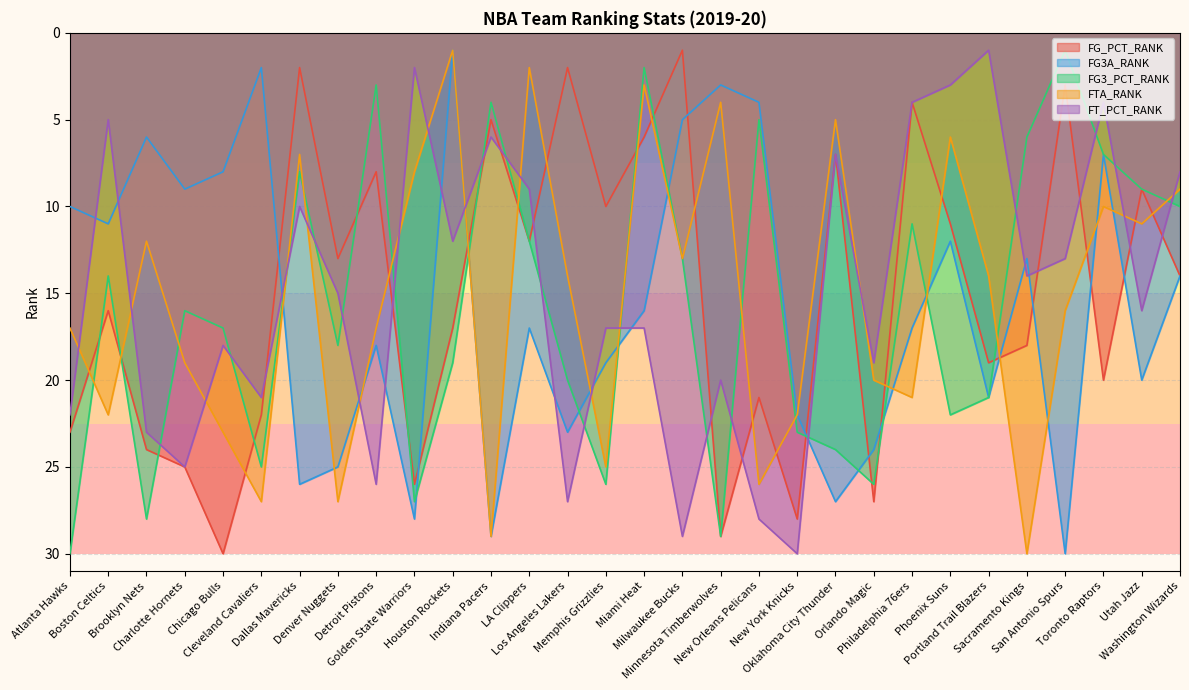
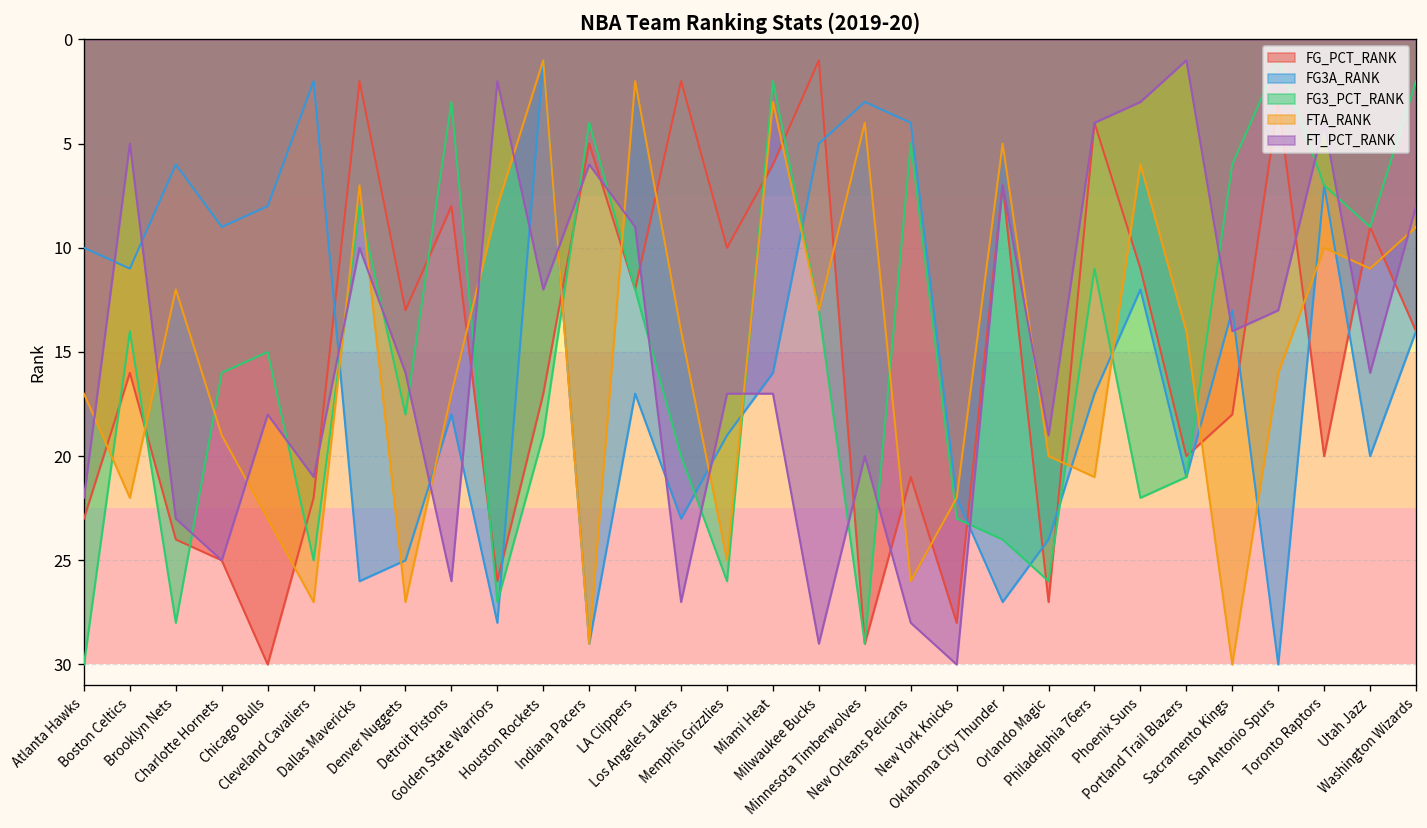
FG3_PCT_RANK, Chicago Bulls: 17 -> 15
FT_PCT_RANK, Denver Nuggets: 15 -> 16
FG_PCT_RANK, Portland Trail Blazers: 19 -> 20
FG3_PCT_RANK, Washington Wizards: 10 -> 2
